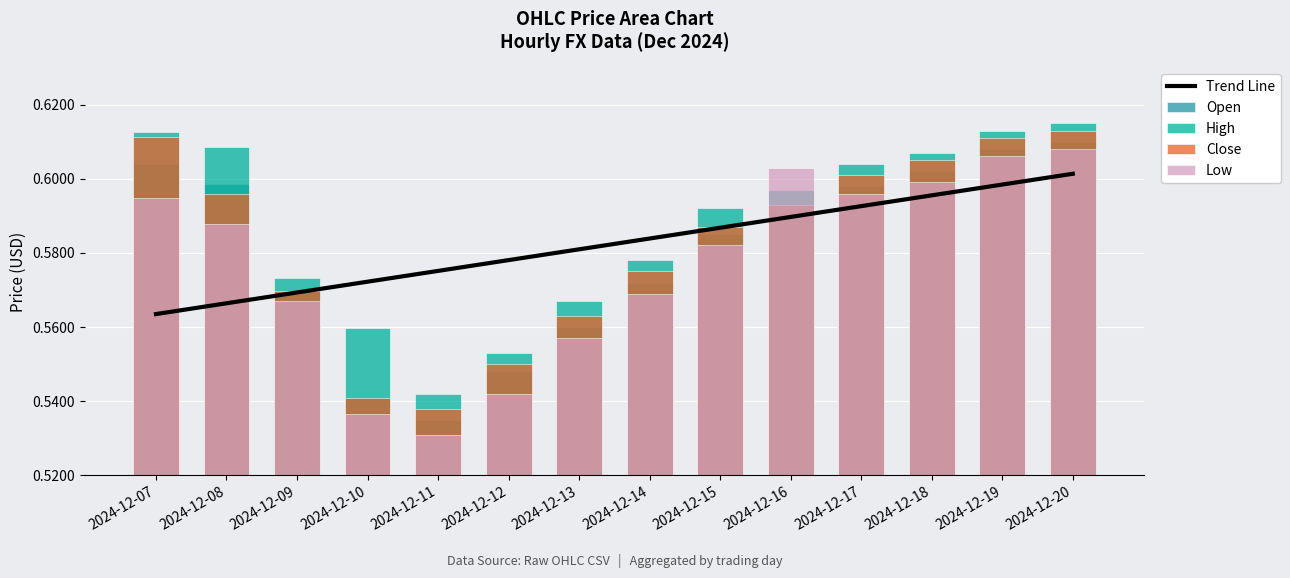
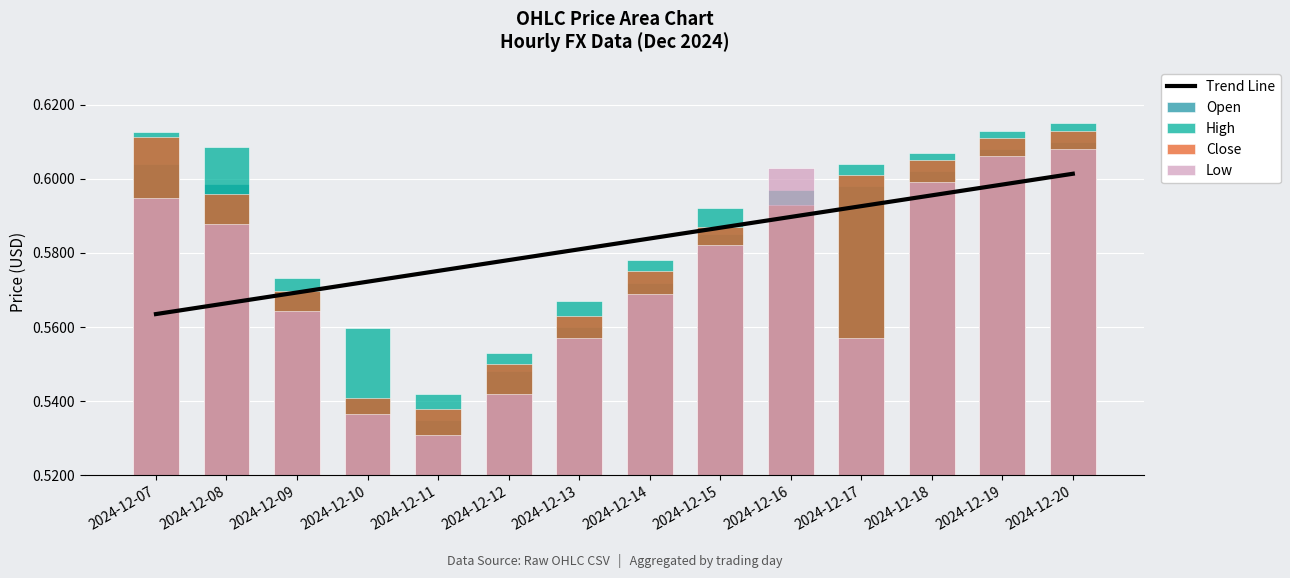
Low, 2024-12-09: 0.567 -> 0.564
Low, 2024-12-17: 0.596 -> 0.557
